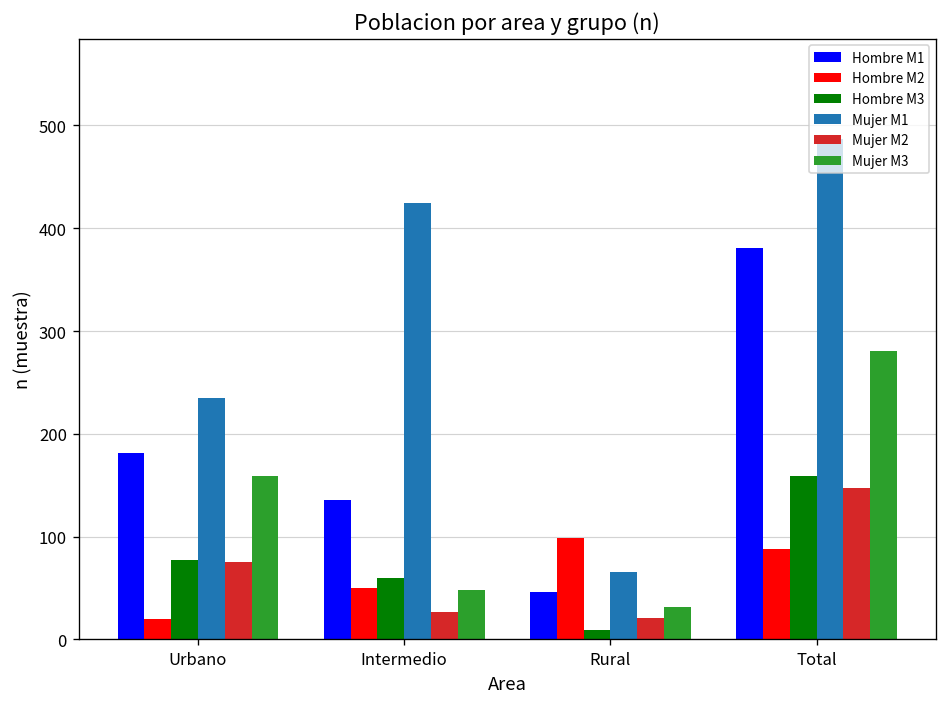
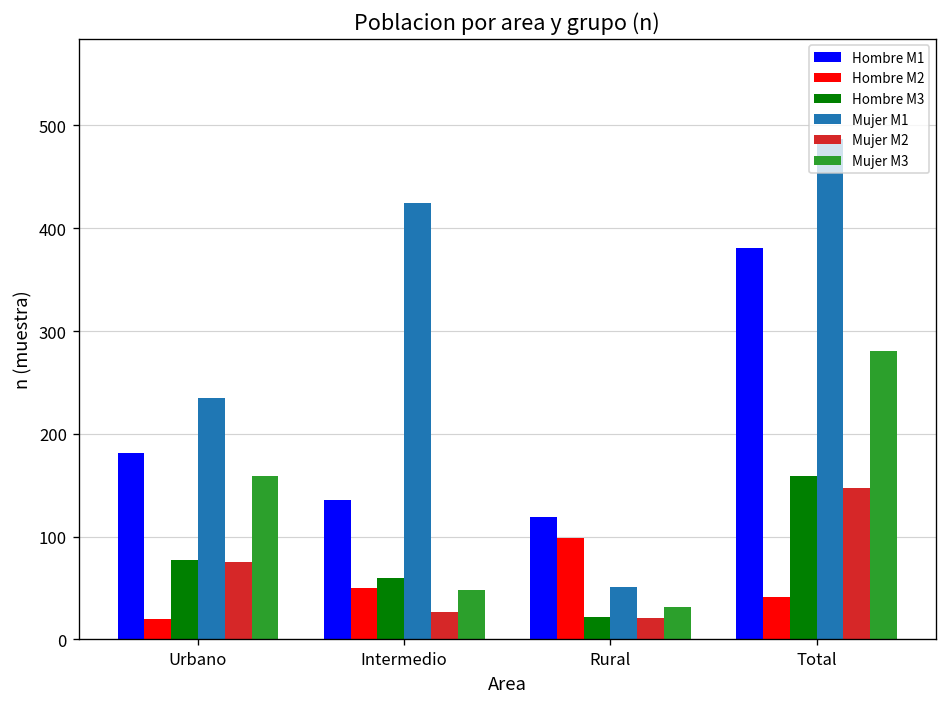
Hombre M1, Rural: 50 -> 120
Hombre M3, Rural: 10 -> 20
Mujer M1, Rural: 70 -> 50
Hombre M2, Total: 90 -> 40
